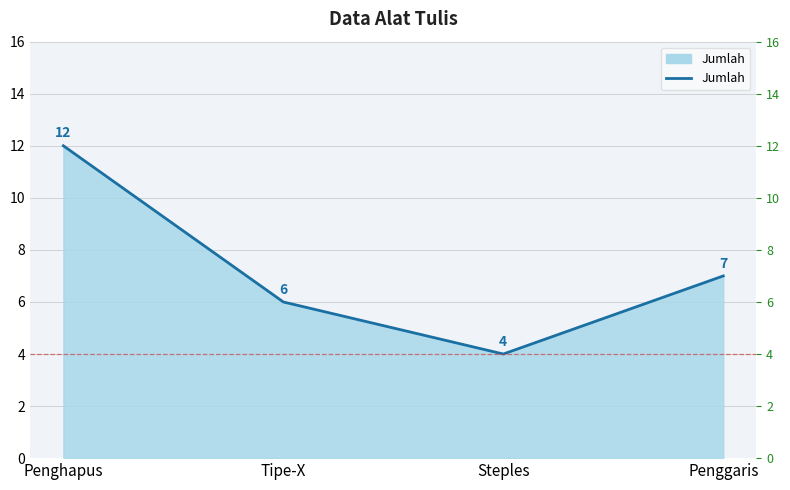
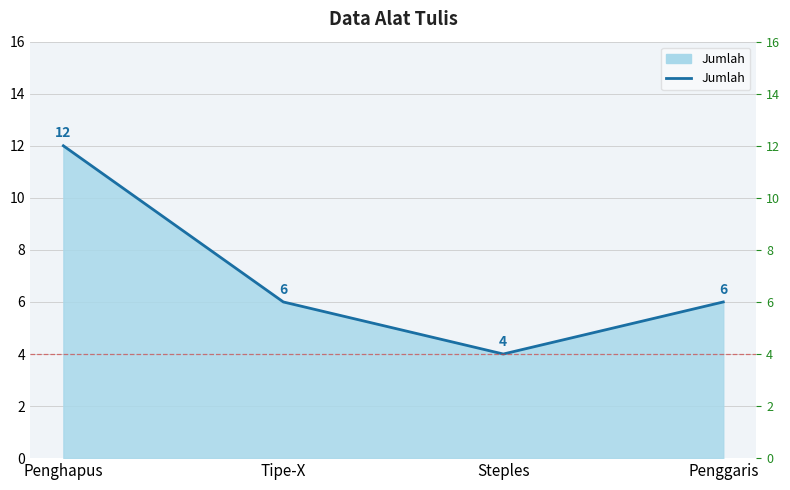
Penggaris: 7 -> 6
